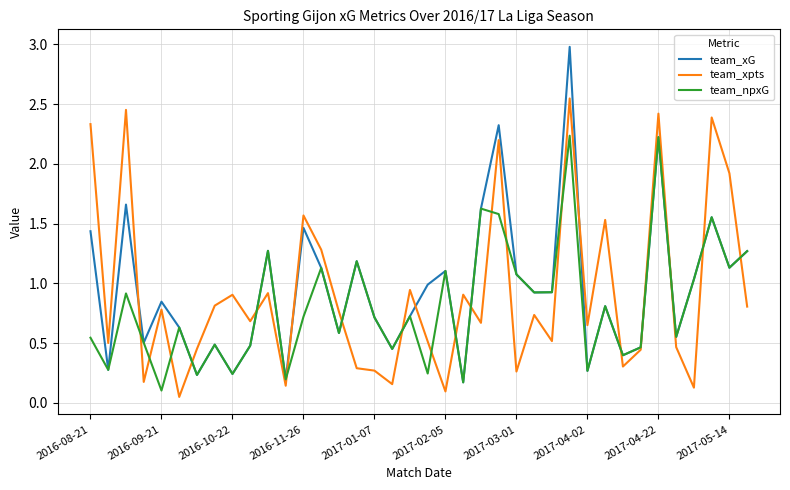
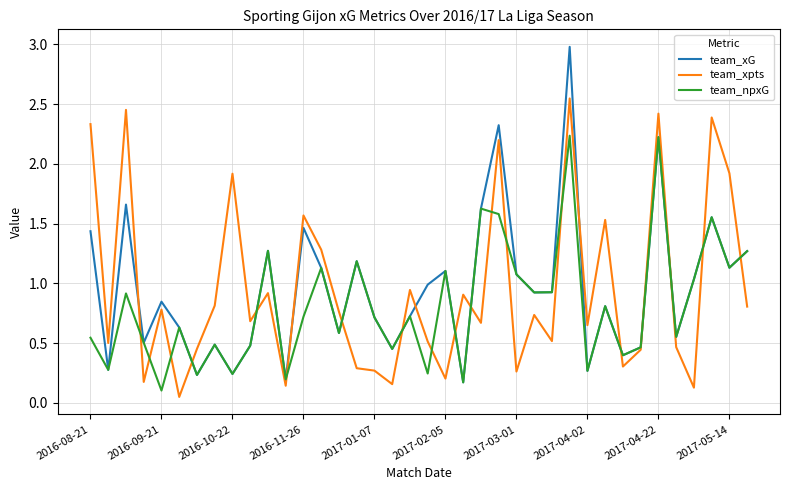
team_xpts, 2016-10-22: 0.90 -> 1.92
team_xpts, 2017-02-05: 0.10 -> 0.20
